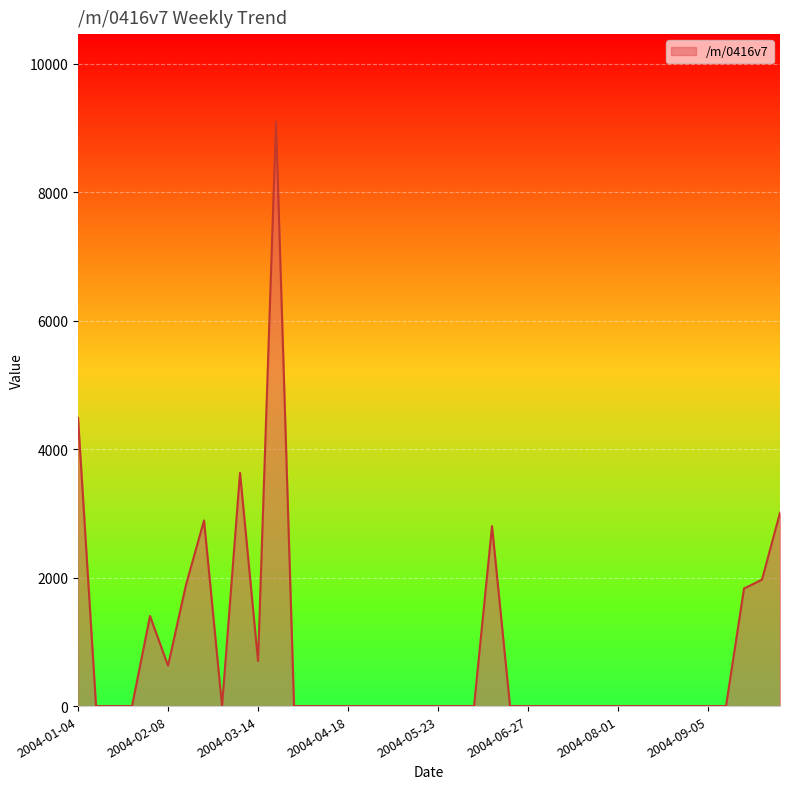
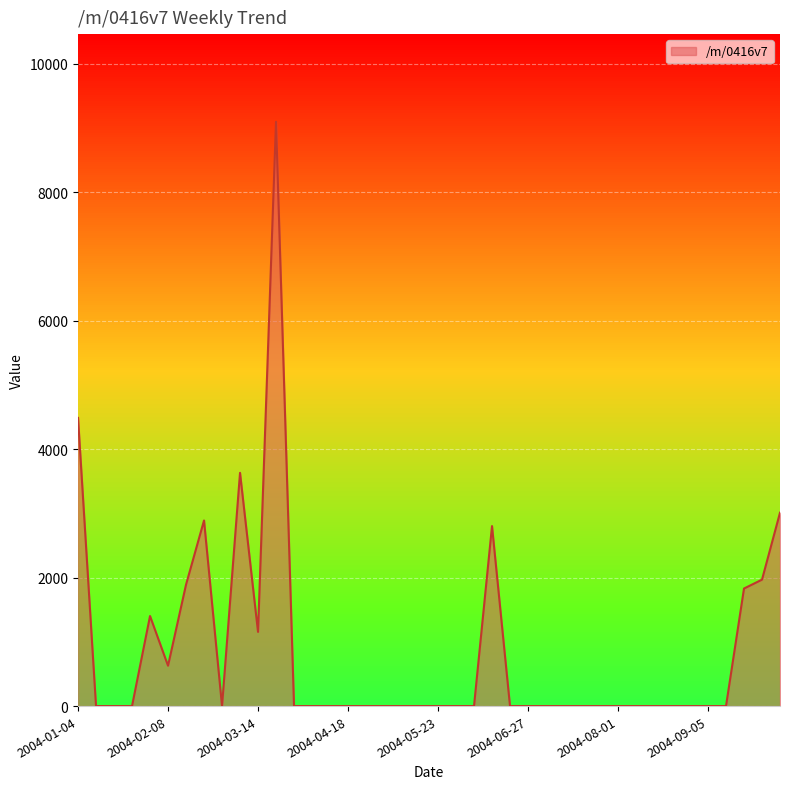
2004-03-14: 700 -> 1200
